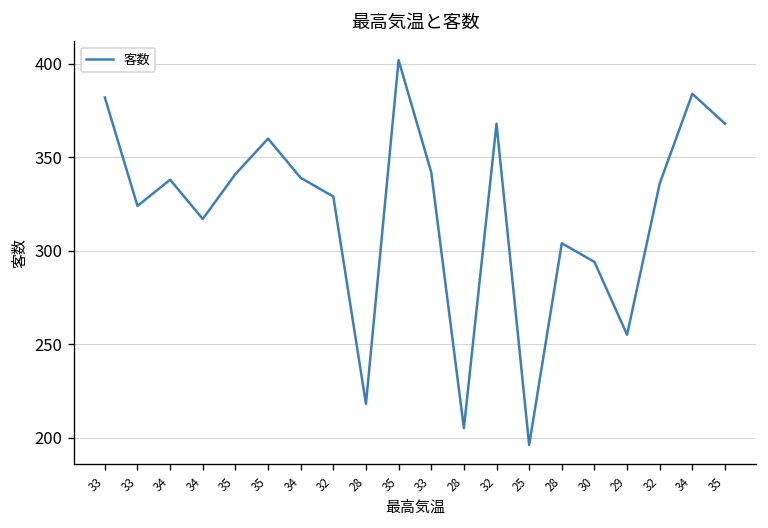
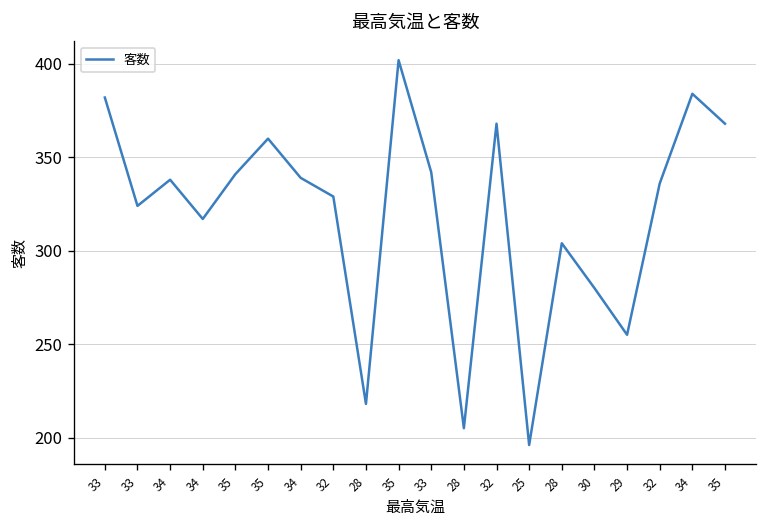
30: 294 -> 280
